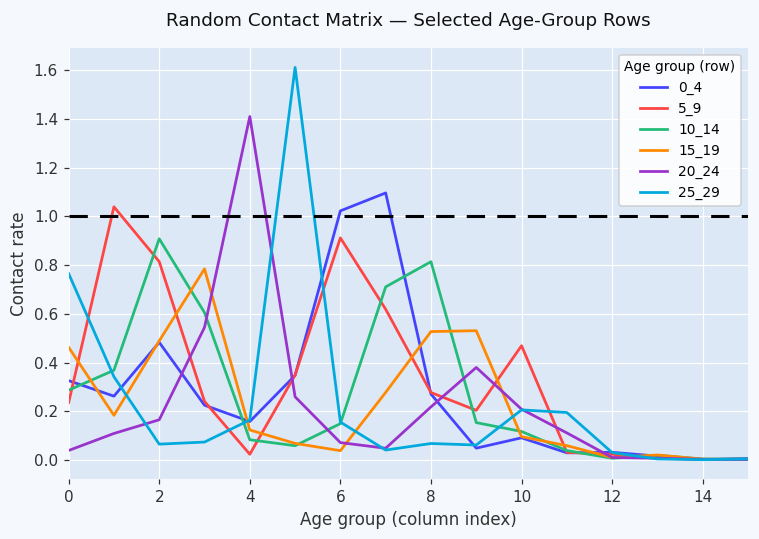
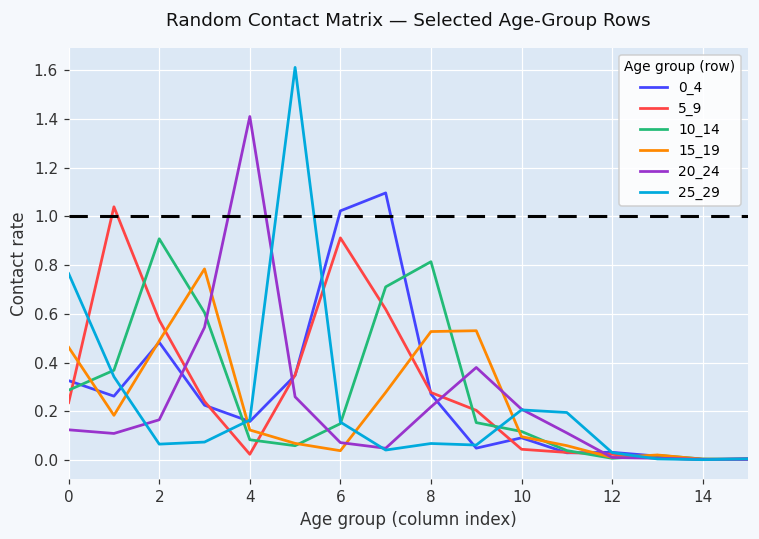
20_24, 0: 0.04 -> 0.12
5_9, 2: 0.81 -> 0.57
5_9, 10: 0.47 -> 0.04
